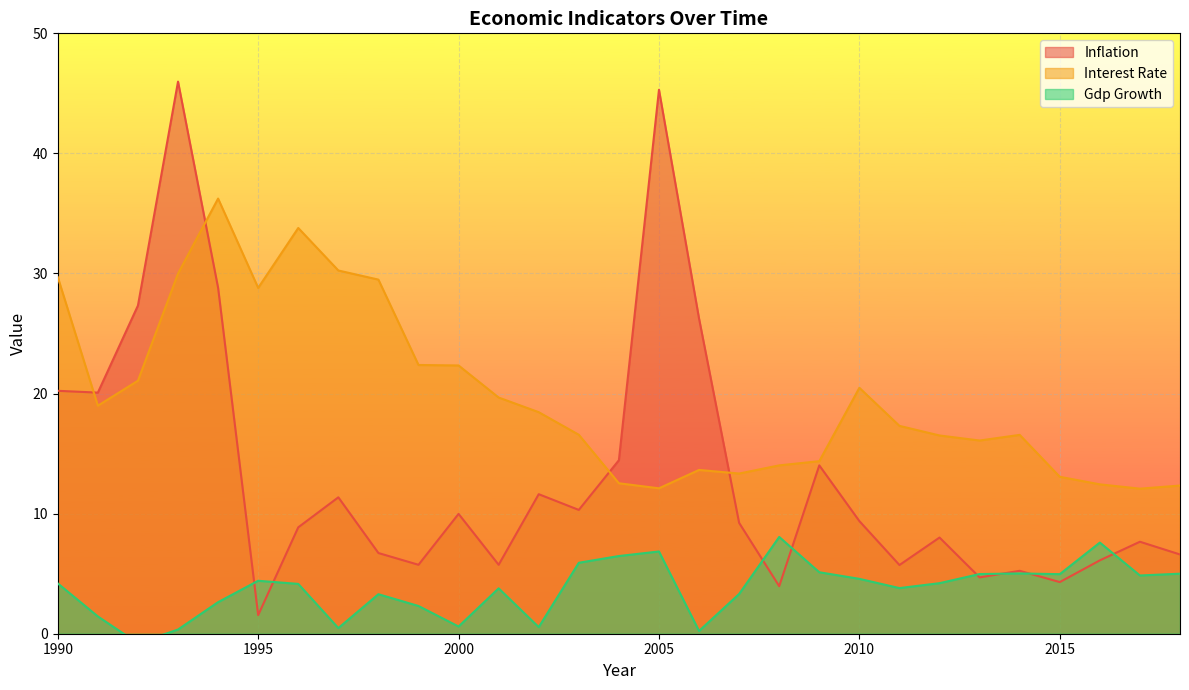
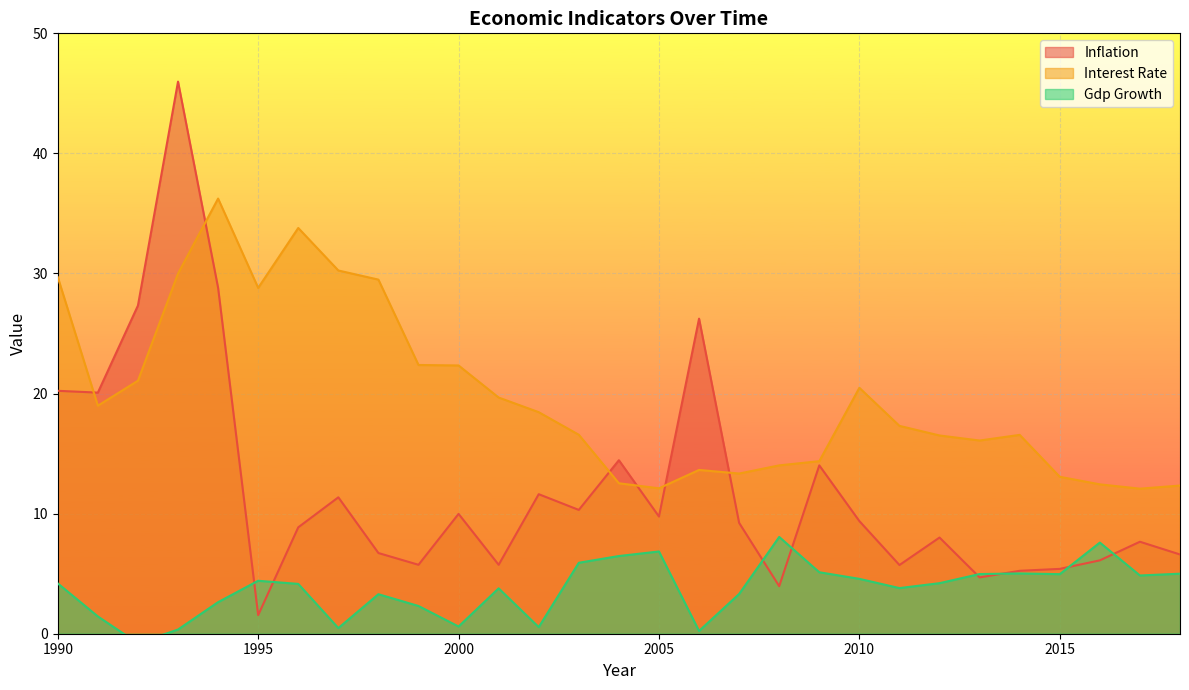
Inflation, 2005: 45.3 -> 9.8
Inflation, 2015: 4.3 -> 5.4
